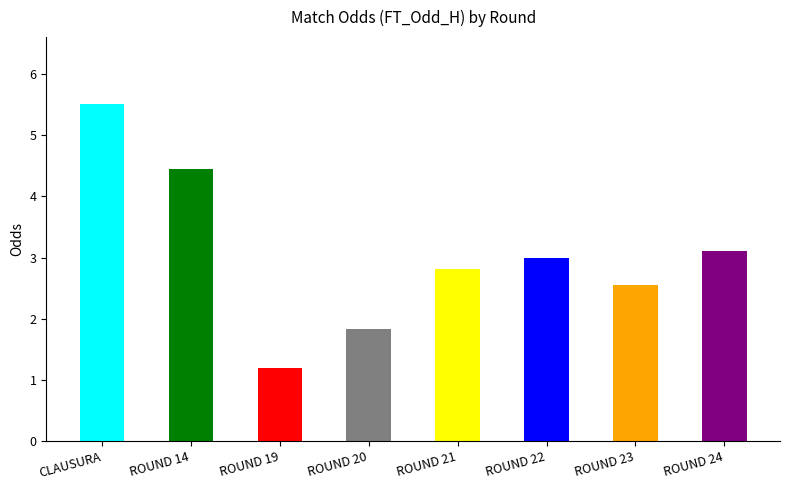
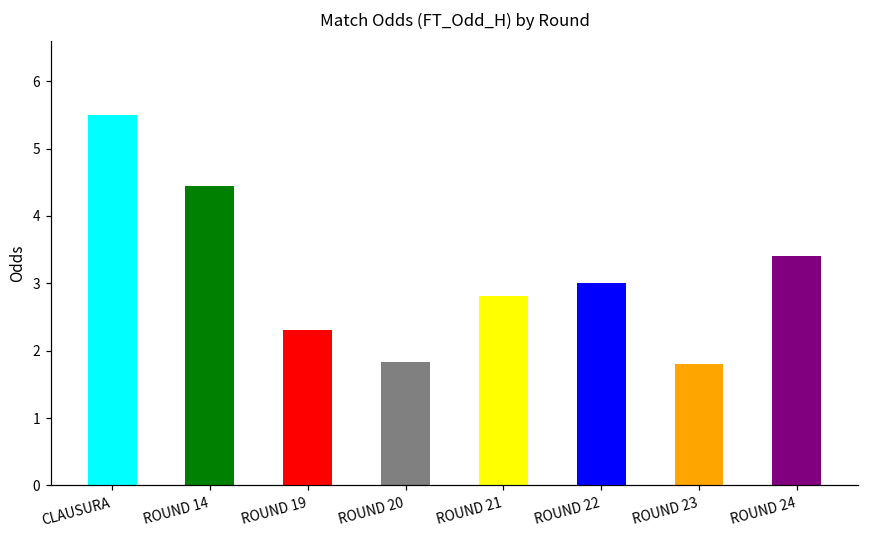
ROUND 19: 1.2 -> 2.3
ROUND 23: 2.6 -> 1.8
ROUND 24: 3.1 -> 3.4
